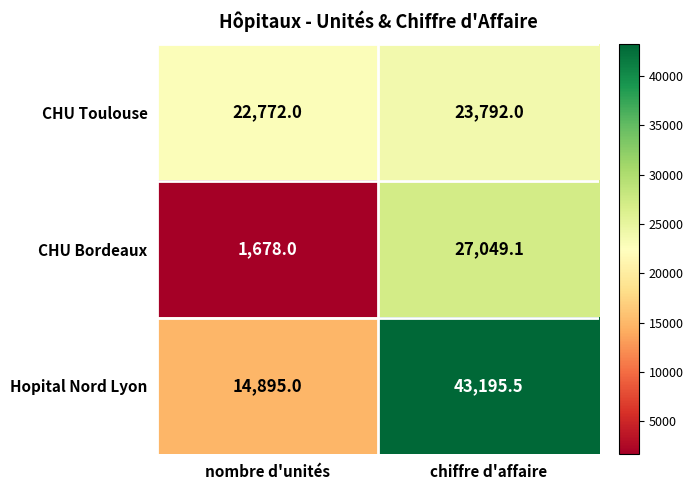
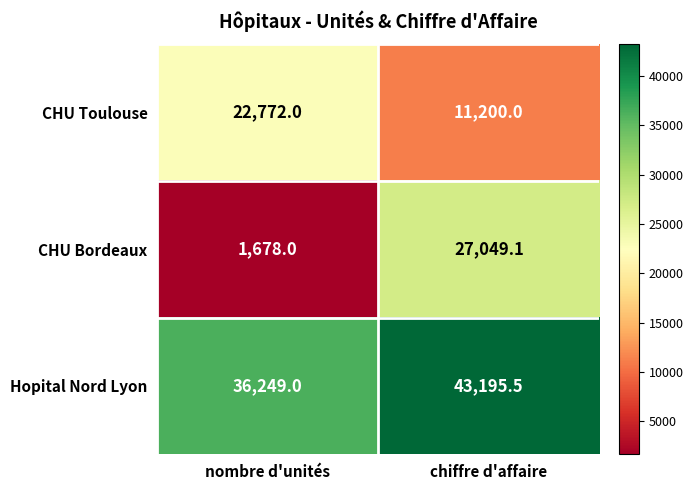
CHU Toulouse, chiffre d'affaire: 23,792.0 -> 11,200.0
Hopital Nord Lyon, nombre d'unités: 14,895.0 -> 36,249.0
